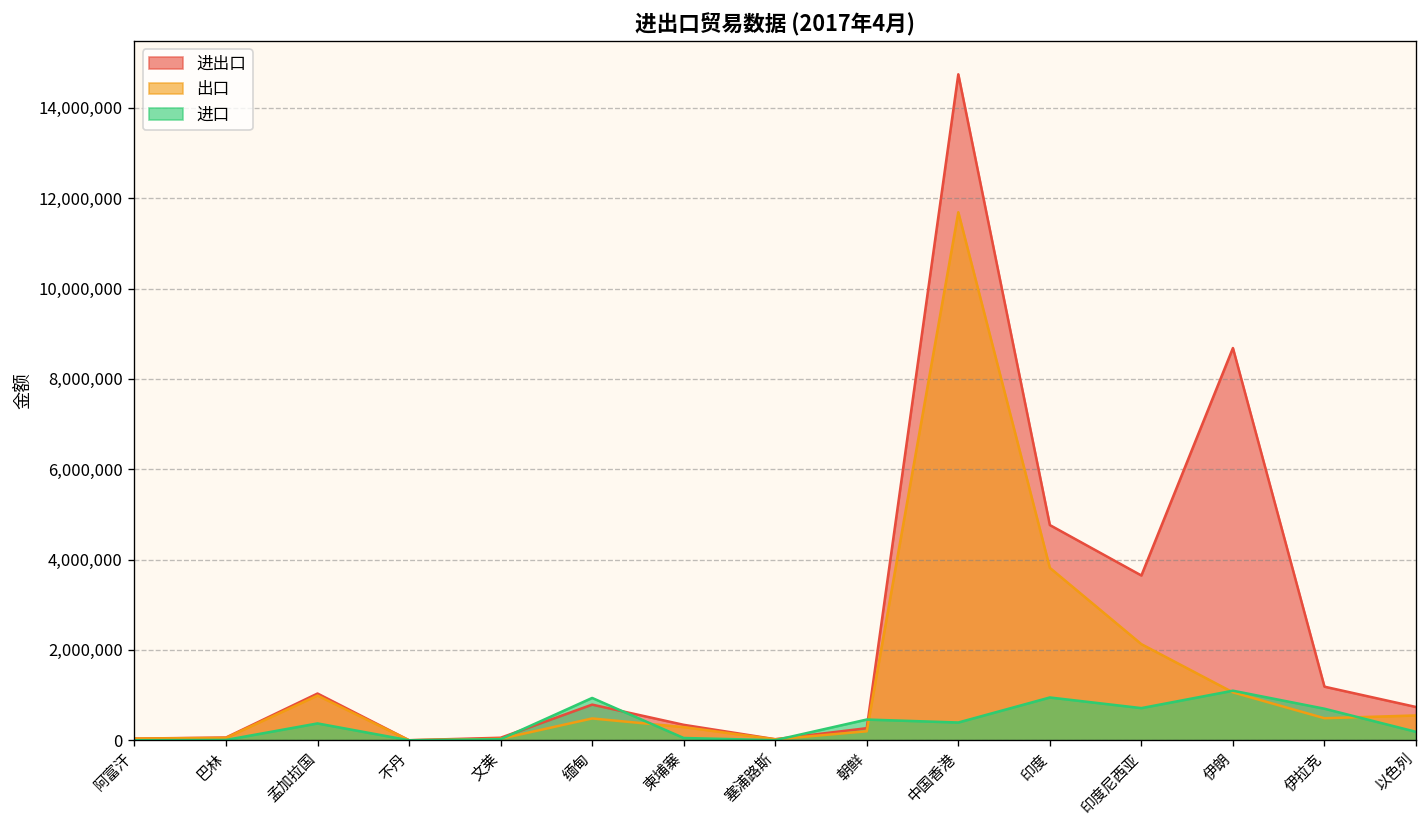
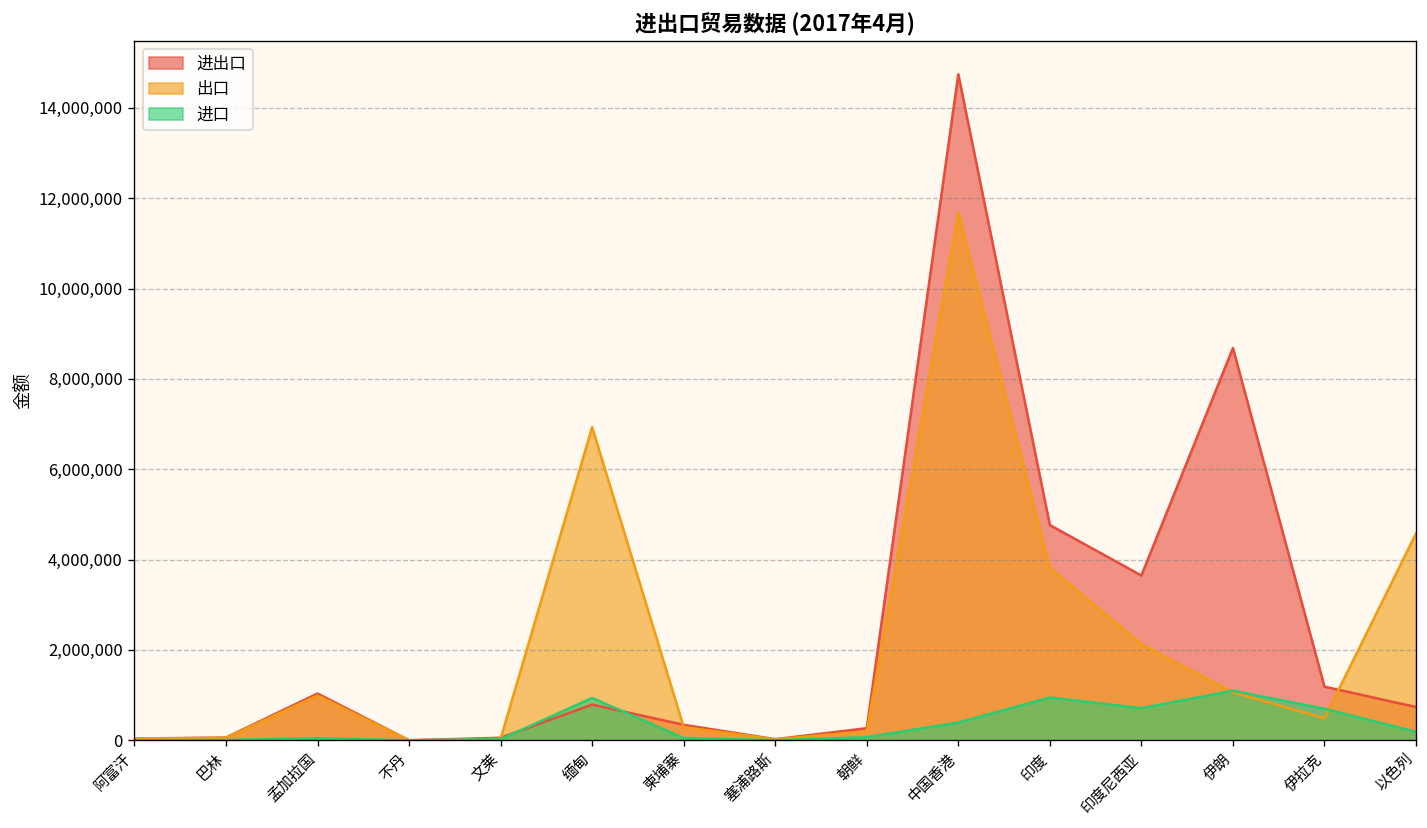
进口, 孟加拉国: 400,000 -> 0
出口, 缅甸: 500,000 -> 6,900,000
进口, 朝鲜: 500,000 -> 100,000
出口, 以色列: 500,000 -> 4,600,000
